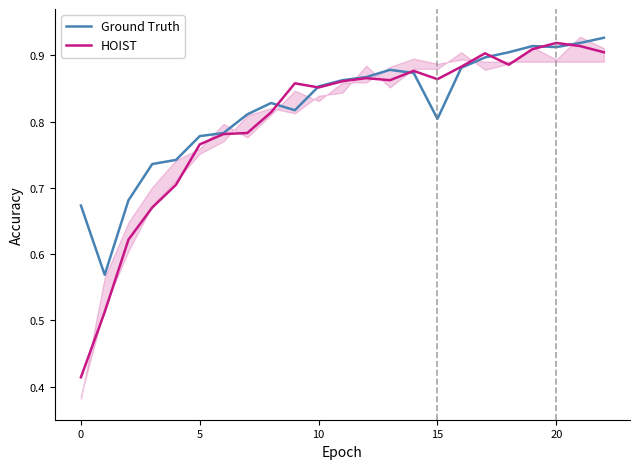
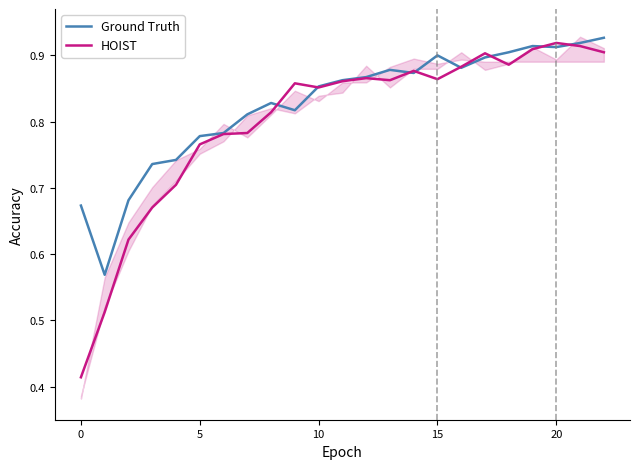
Ground Truth, 15: 0.80 -> 0.90
